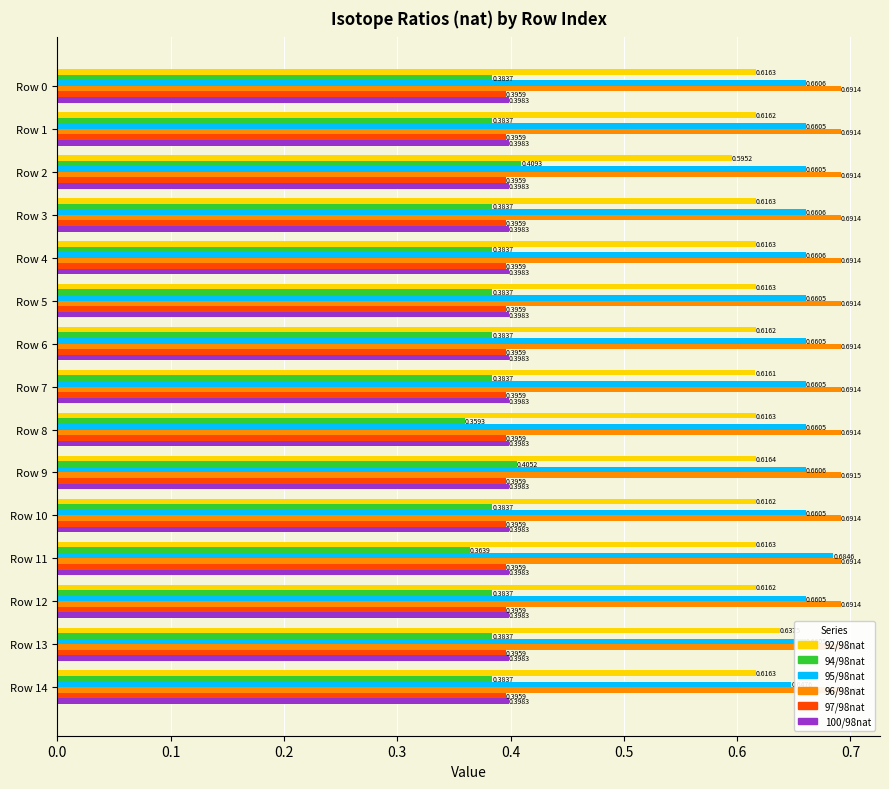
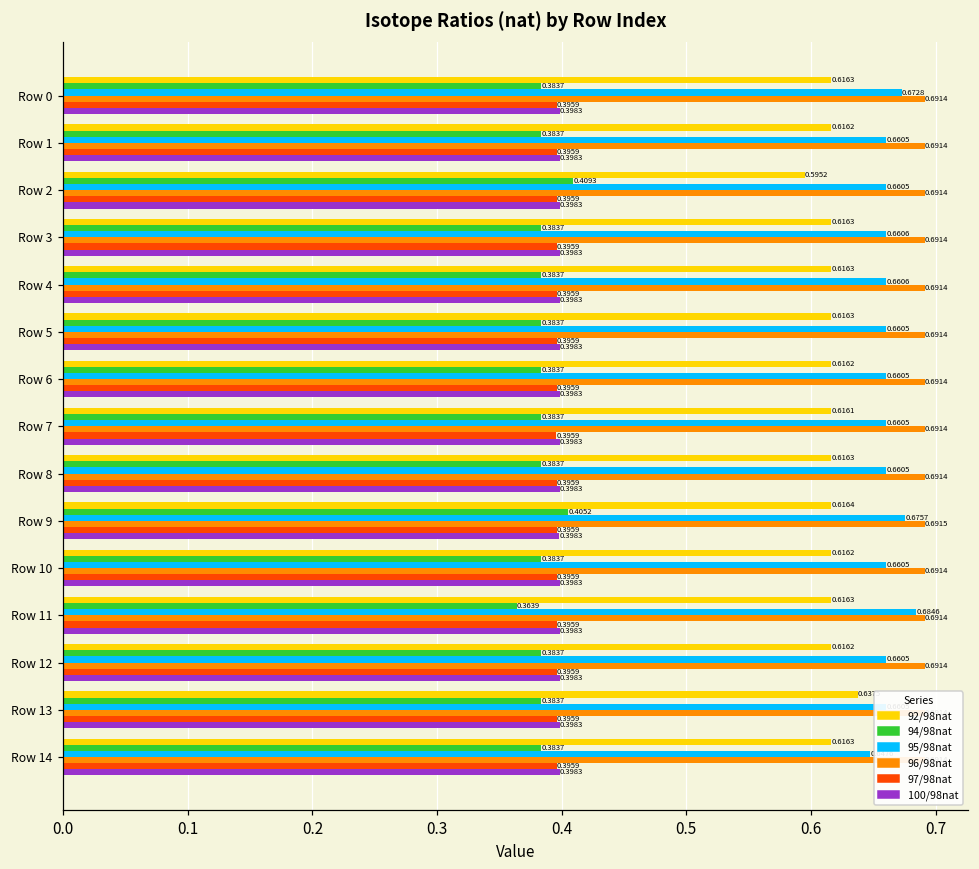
95/98nat, Row 0: 0.6606 -> 0.6728
94/98nat, Row 8: 0.3593 -> 0.3837
95/98nat, Row 9: 0.6606 -> 0.6757
